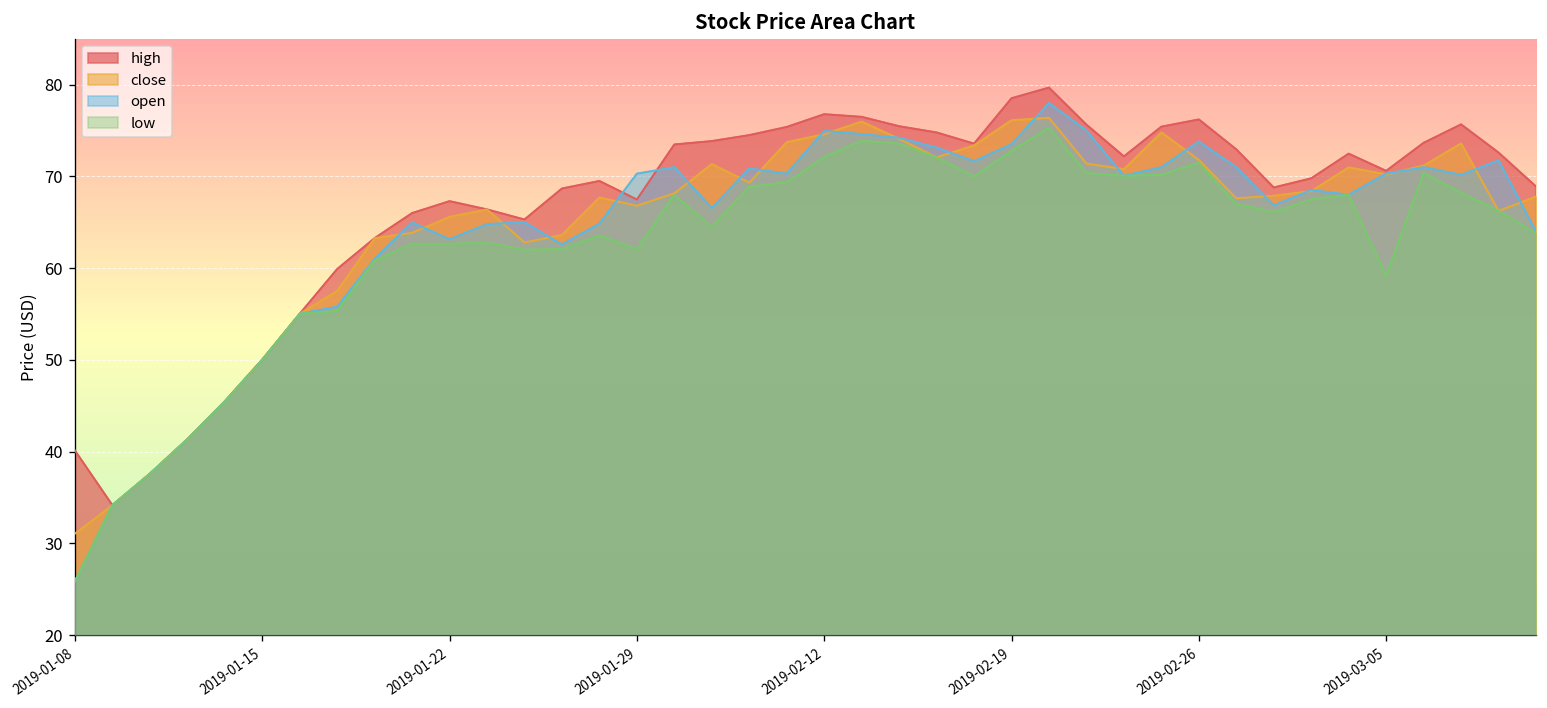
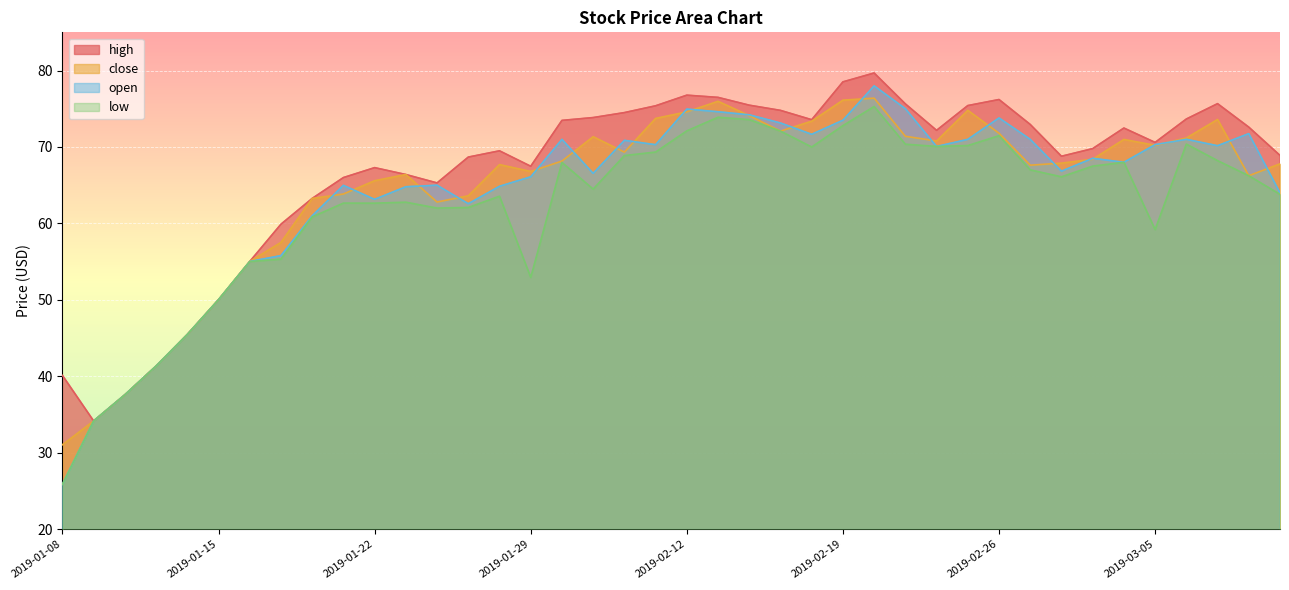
open, 2019-01-29: 70 -> 66
low, 2019-01-29: 62 -> 53
